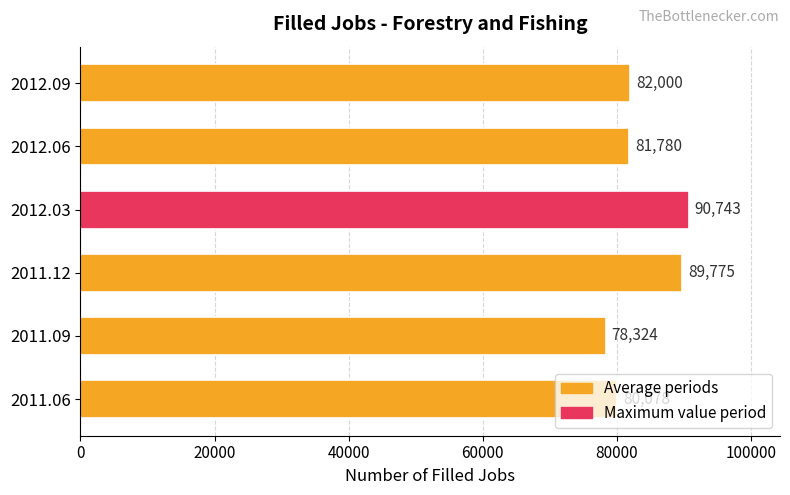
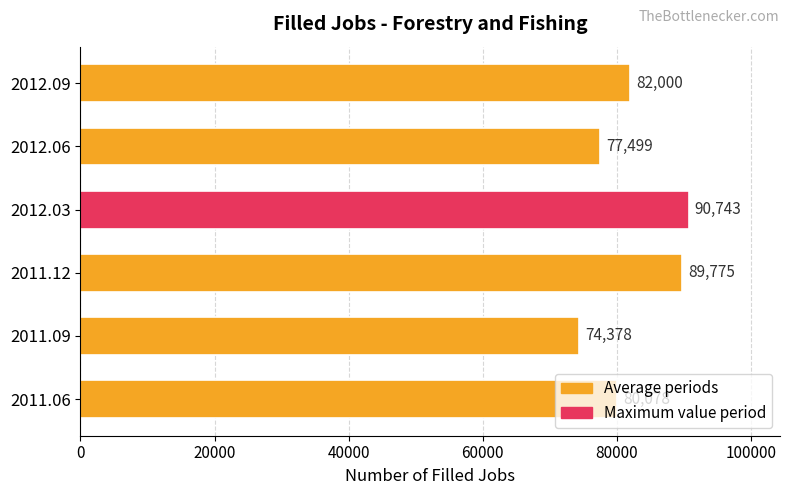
2012.06: 81,780 -> 77,499
2011.09: 78,324 -> 74,378
